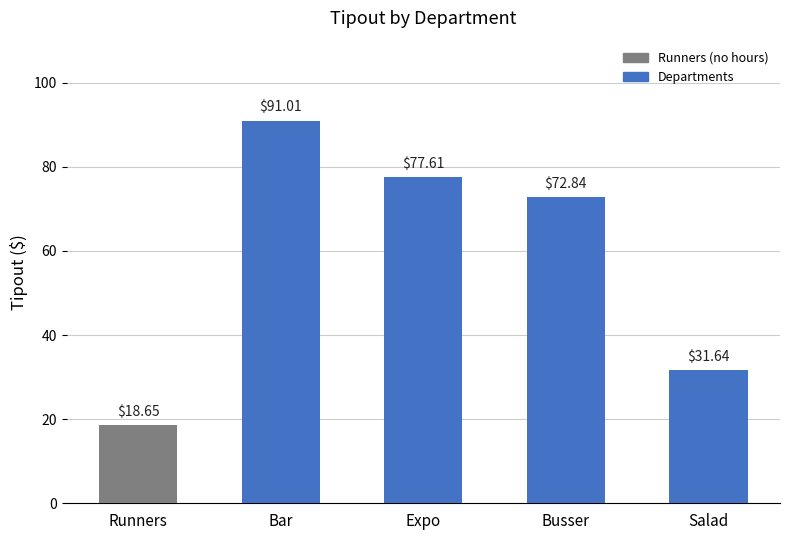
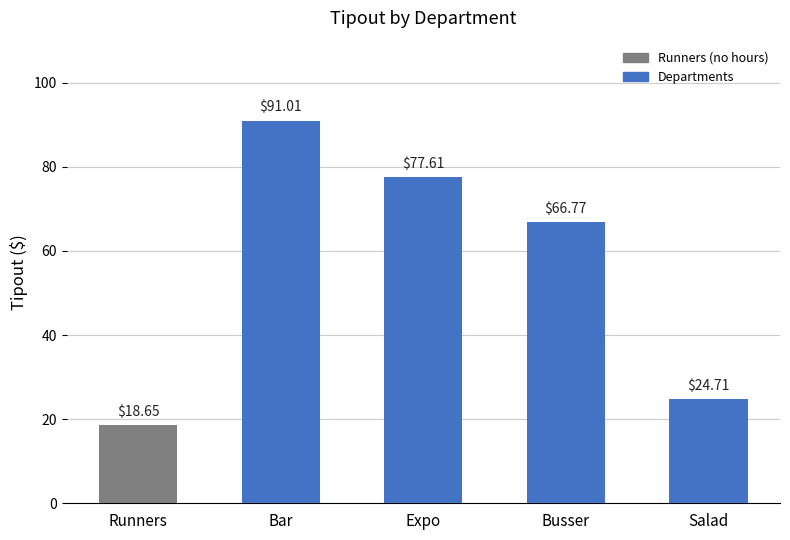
Busser: $72.84 -> $66.77
Salad: $31.64 -> $24.71
